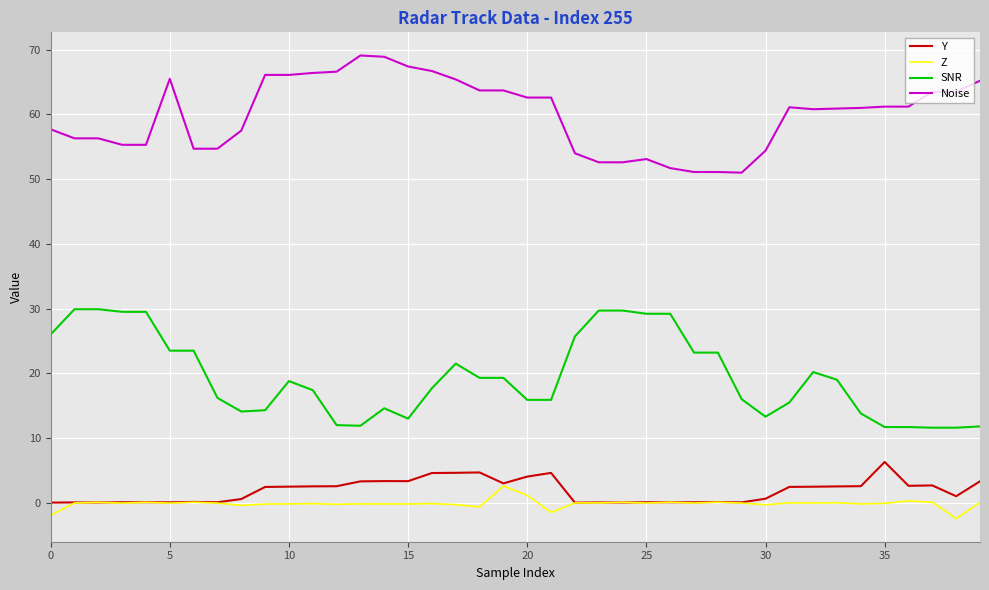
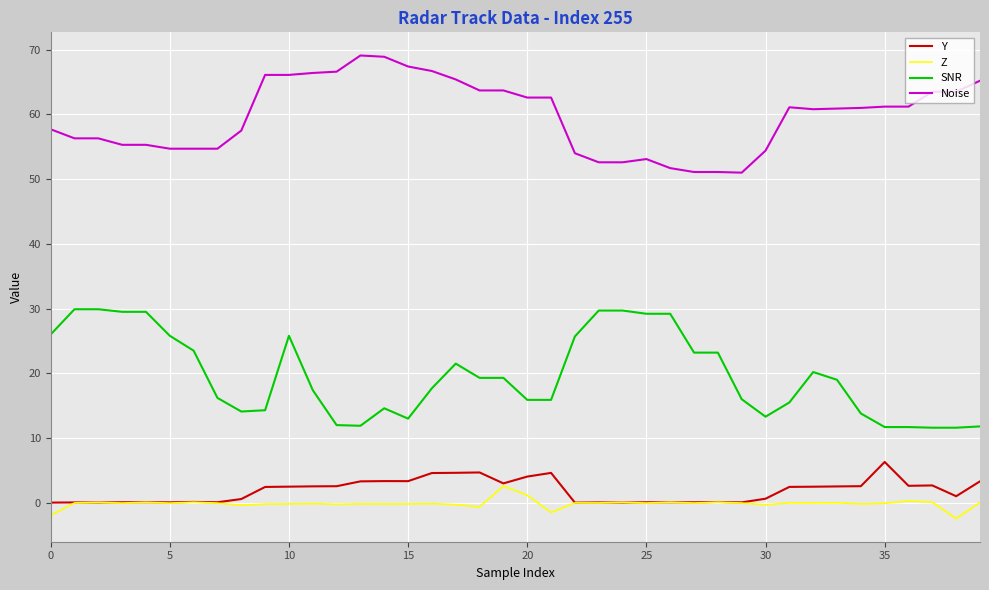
SNR, 5: 24 -> 26
Noise, 5: 66 -> 55
SNR, 10: 19 -> 26
